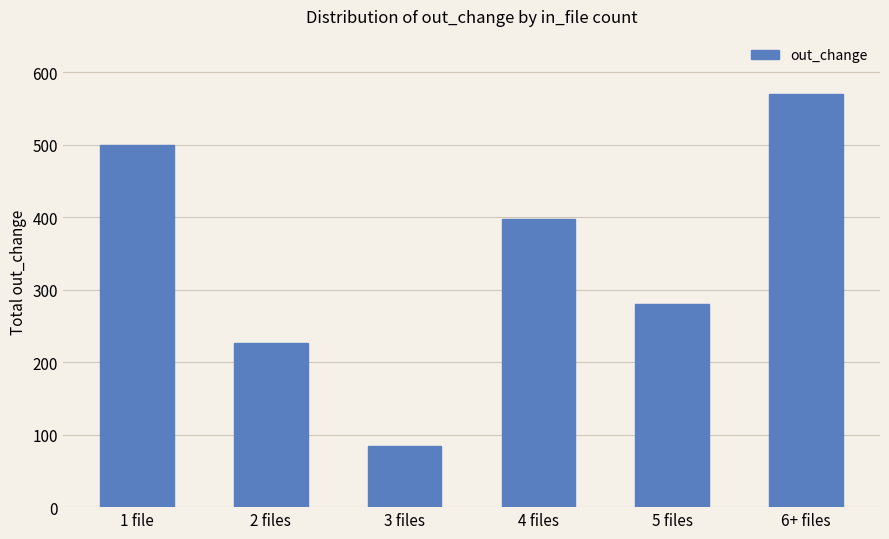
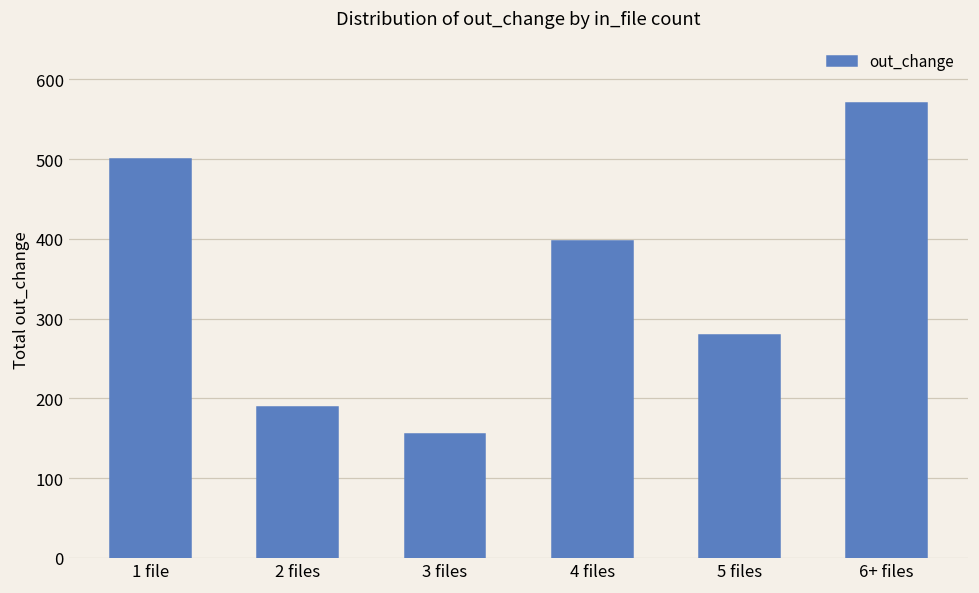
2 files: 230 -> 190
3 files: 80 -> 160
